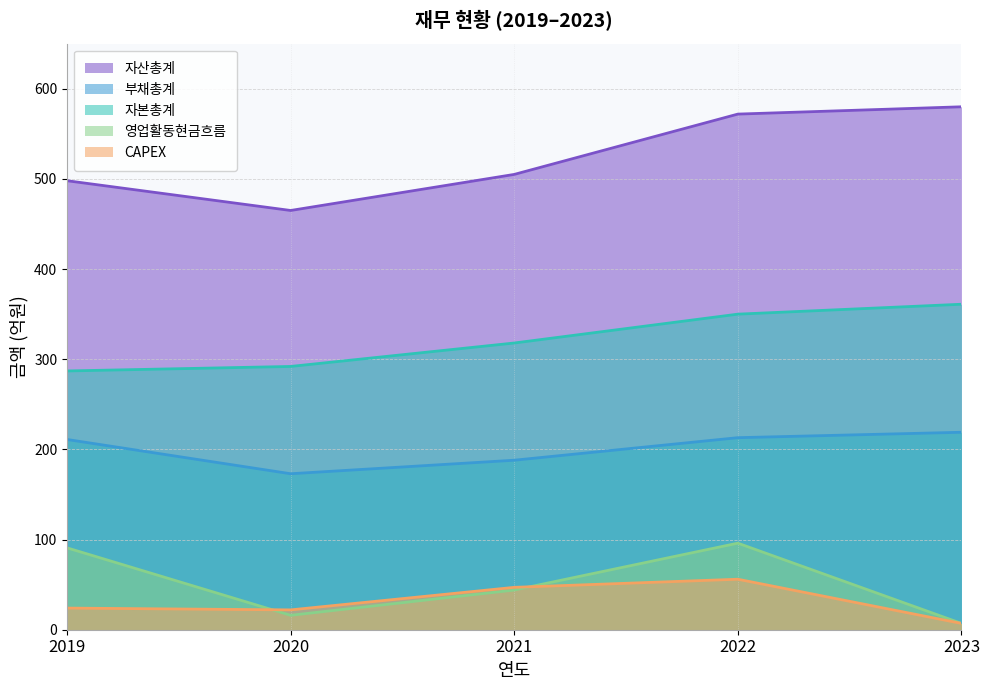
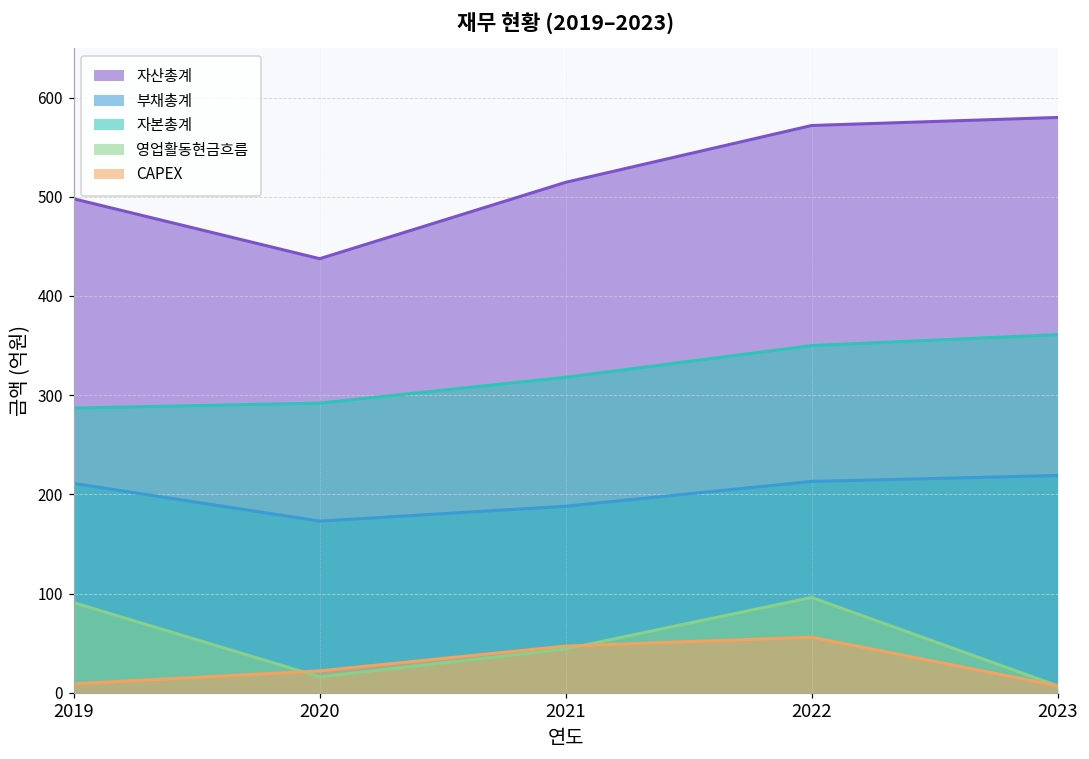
CAPEX, 2019: 20 -> 10
자산총계, 2020: 470 -> 440
자산총계, 2021: 505 -> 515
